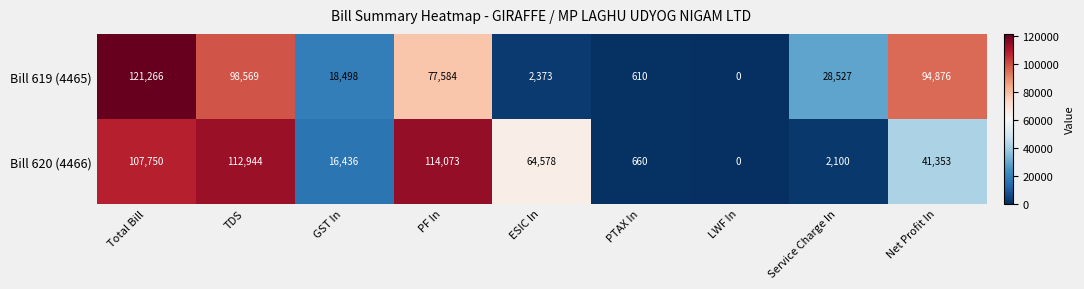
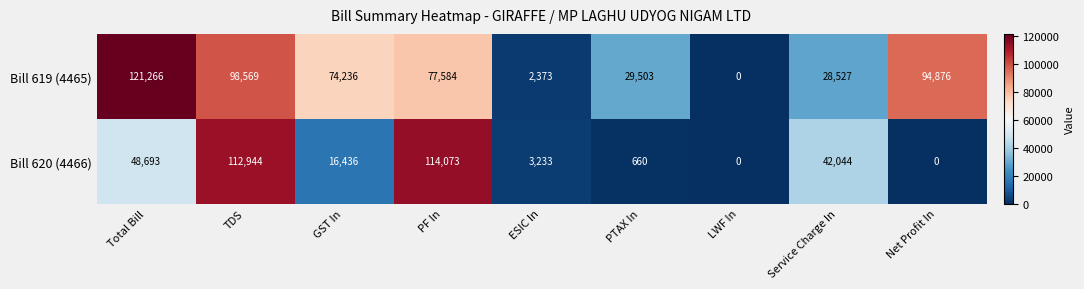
Bill 619 (4465), GST In: 18,498 -> 74,236
Bill 619 (4465), PTAX In: 610 -> 29,503
Bill 620 (4466), Total Bill: 107,750 -> 48,693
Bill 620 (4466), ESIC In: 64,578 -> 3,233
Bill 620 (4466), Service Charge In: 2,100 -> 42,044
Bill 620 (4466), Net Profit In: 41,353 -> 0
